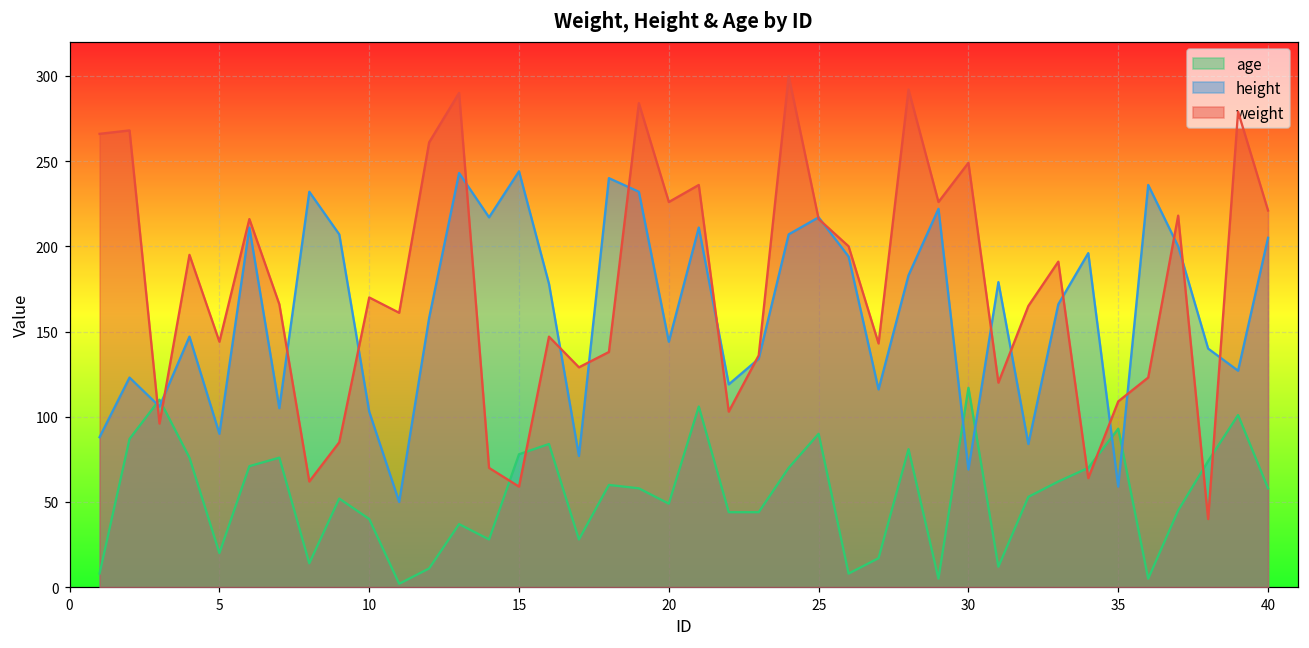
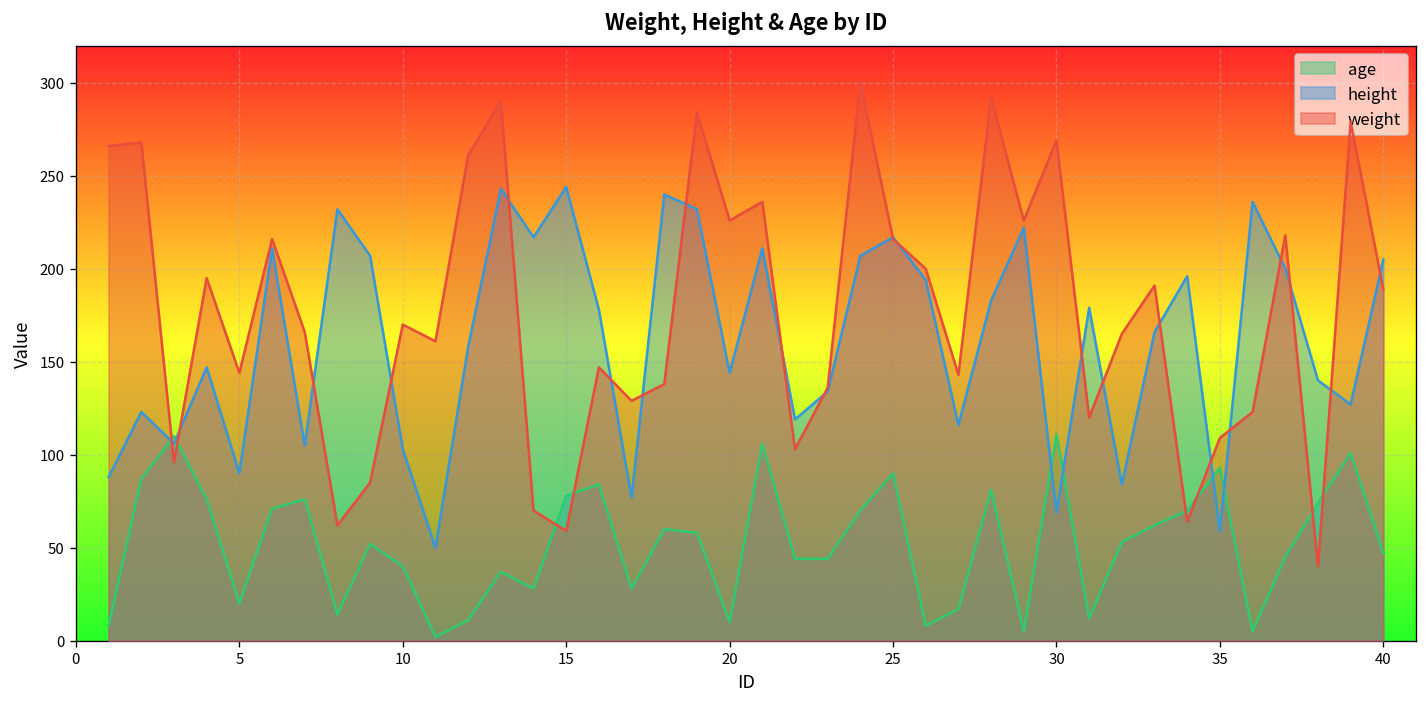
age, 20: 49 -> 10
age, 30: 117 -> 111
weight, 30: 249 -> 269
age, 40: 58 -> 47
weight, 40: 221 -> 189
